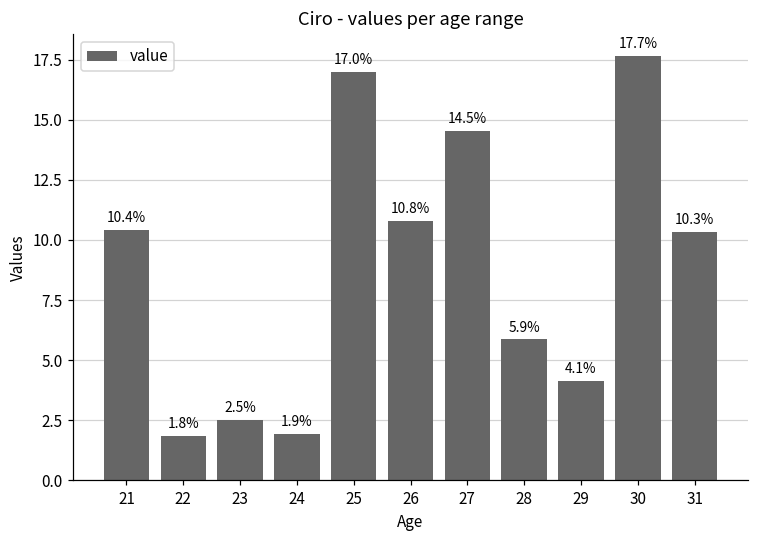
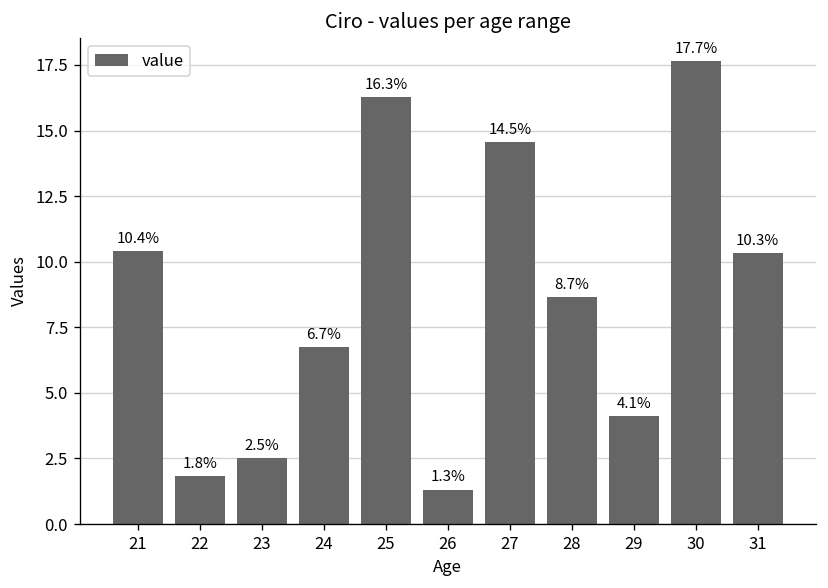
24: 1.9% -> 6.7%
25: 17.0% -> 16.3%
26: 10.8% -> 1.3%
28: 5.9% -> 8.7%
